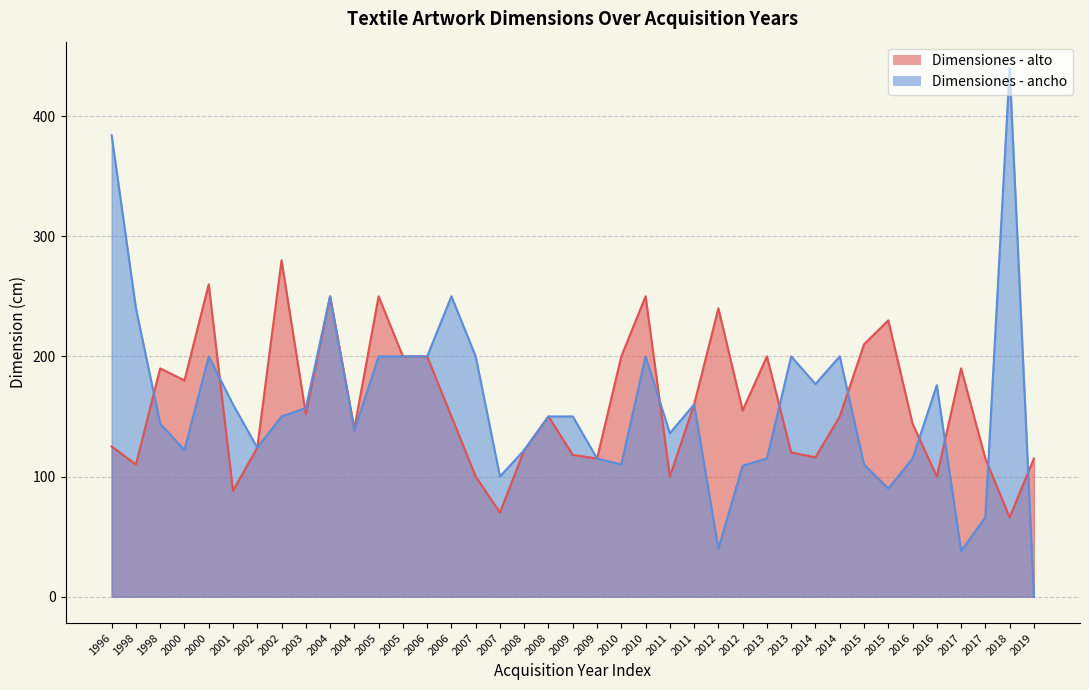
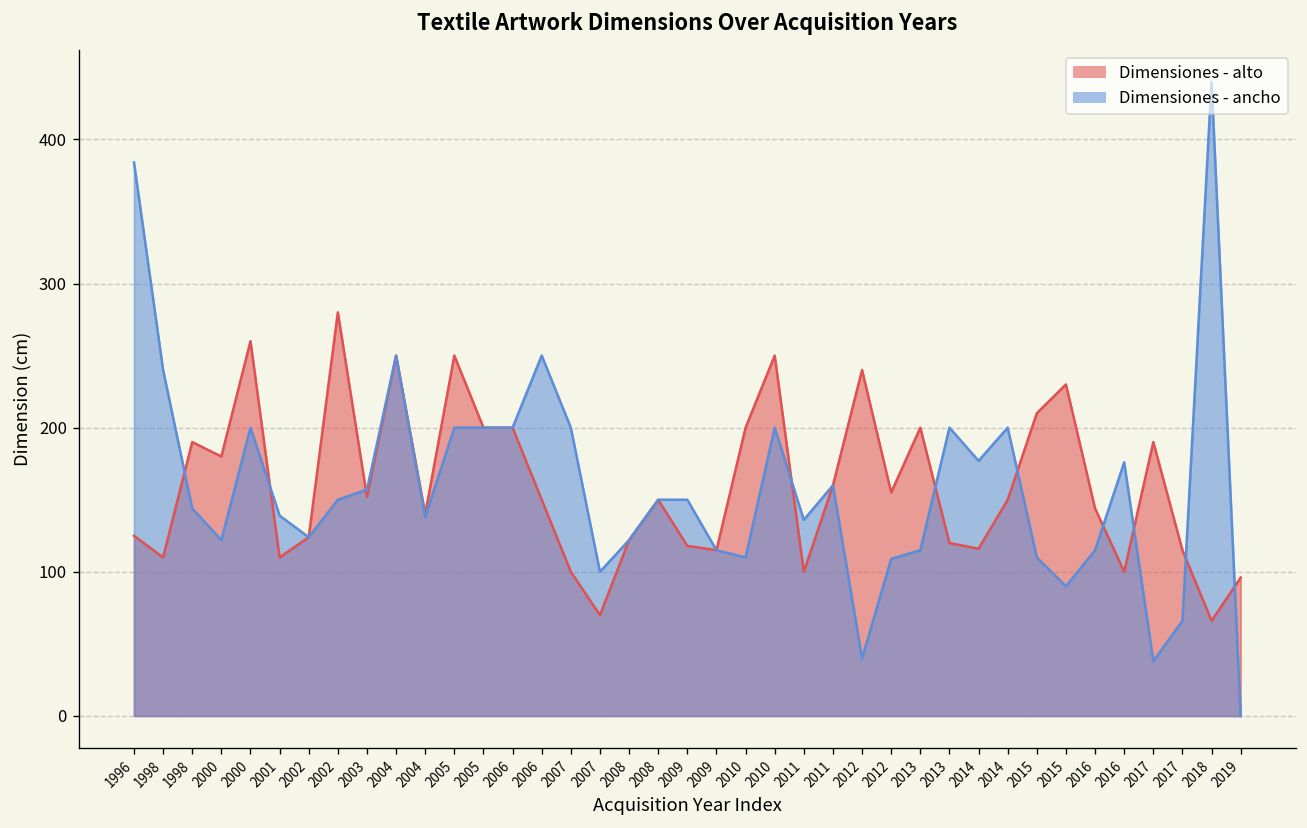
Dimensiones - alto, 2001: 88 -> 110
Dimensiones - ancho, 2001: 160 -> 139
Dimensiones - alto, 2019: 115 -> 96
